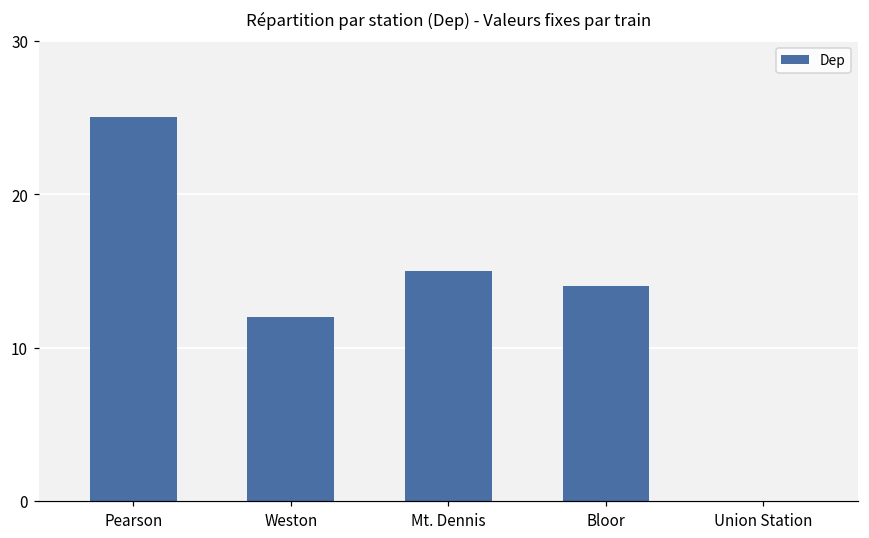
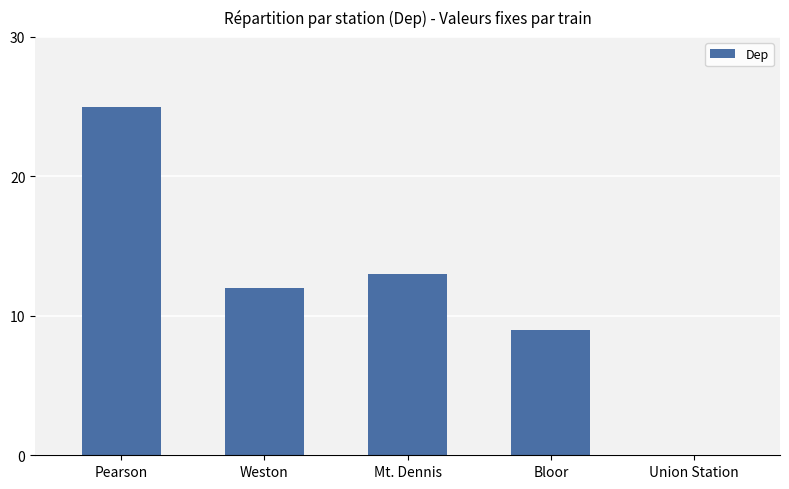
Mt. Dennis: 15 -> 13
Bloor: 14 -> 9
